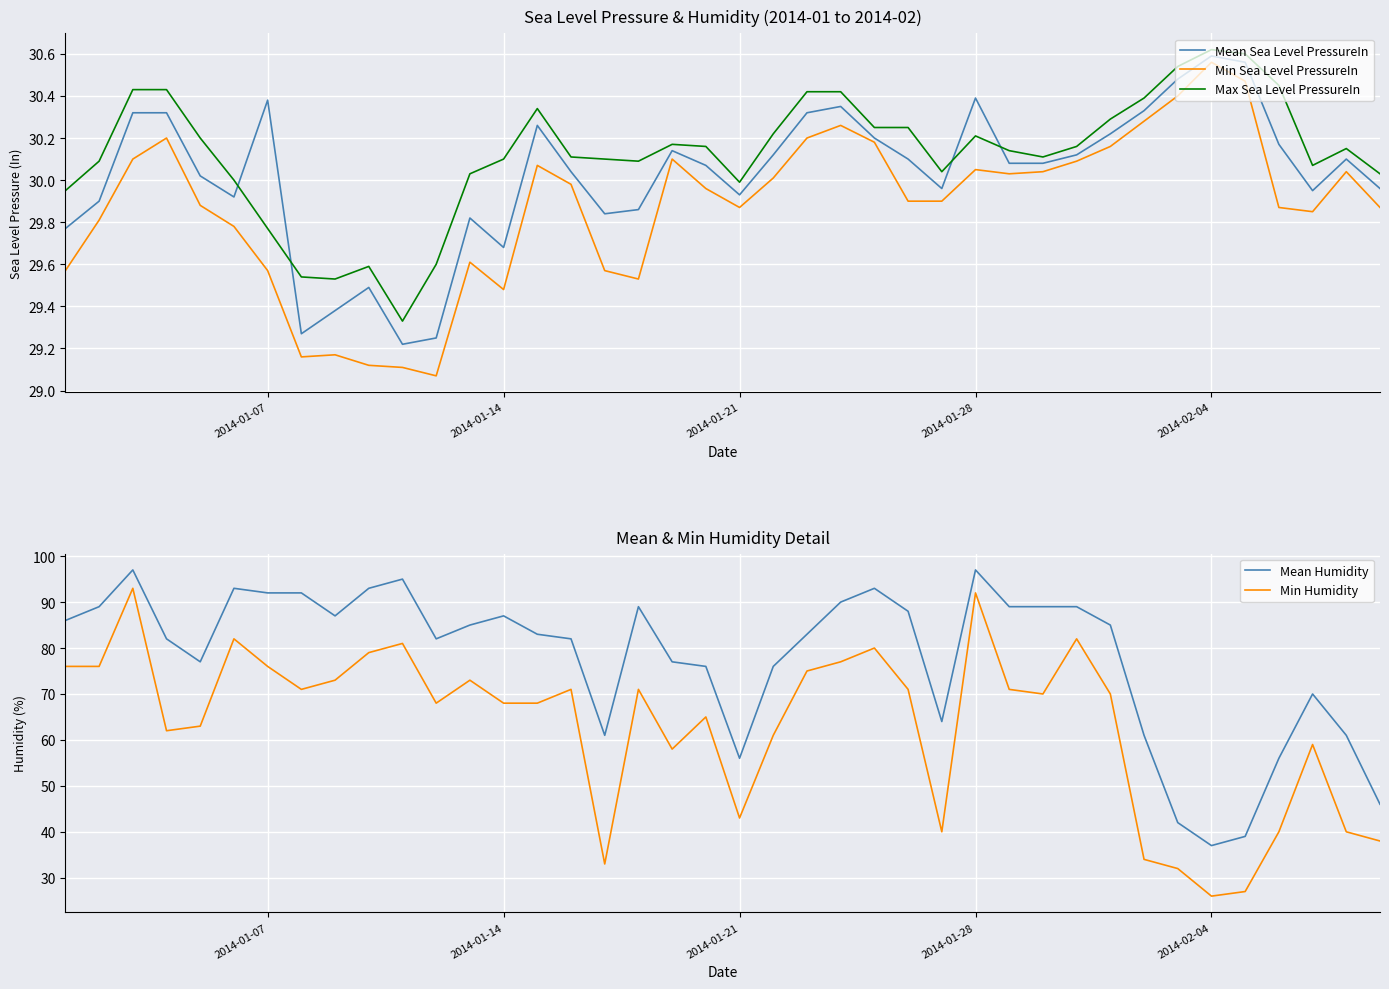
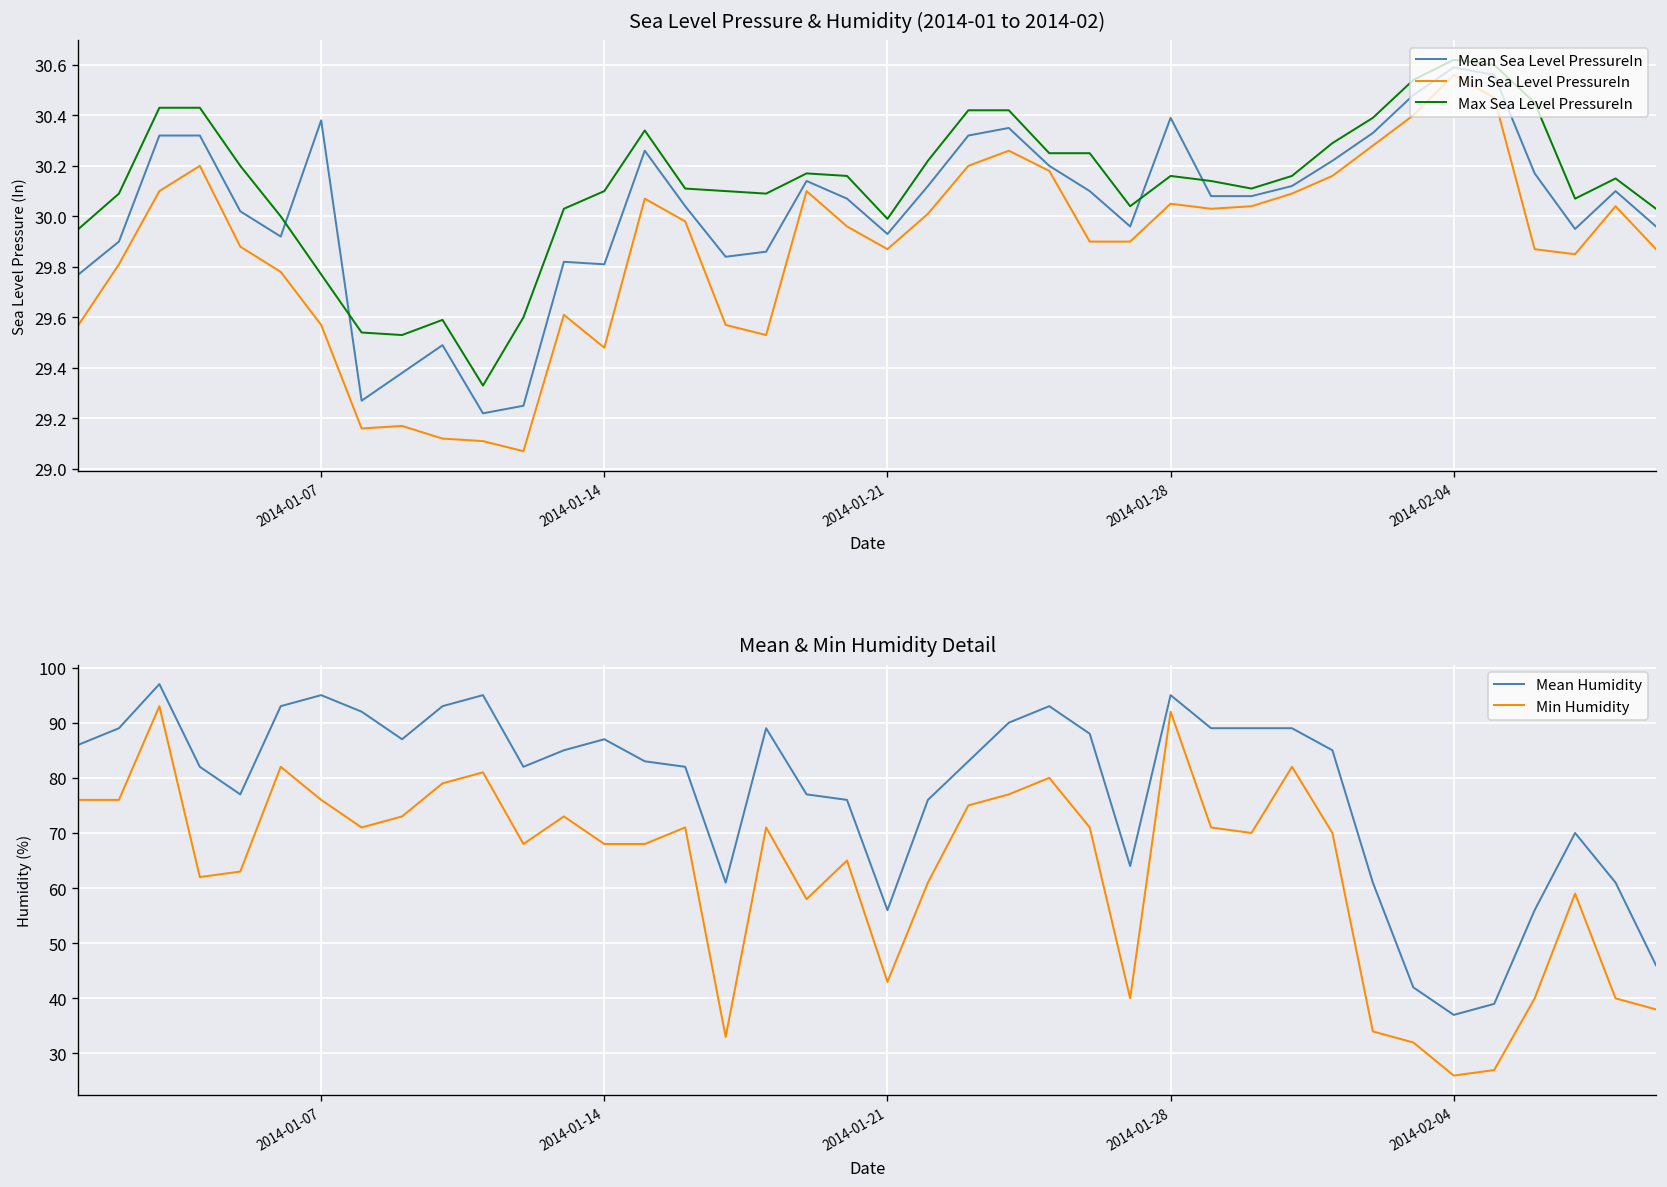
Sea Level Pressure & Humidity (2014-01 to 2014-02), Mean Sea Level PressureIn, 2014-01-14: 29.68 -> 29.81
Sea Level Pressure & Humidity (2014-01 to 2014-02), Max Sea Level PressureIn, 2014-01-28: 30.21 -> 30.16
Mean & Min Humidity Detail, Mean Humidity, 2014-01-07: 92 -> 95
Mean & Min Humidity Detail, Mean Humidity, 2014-01-28: 97 -> 95
